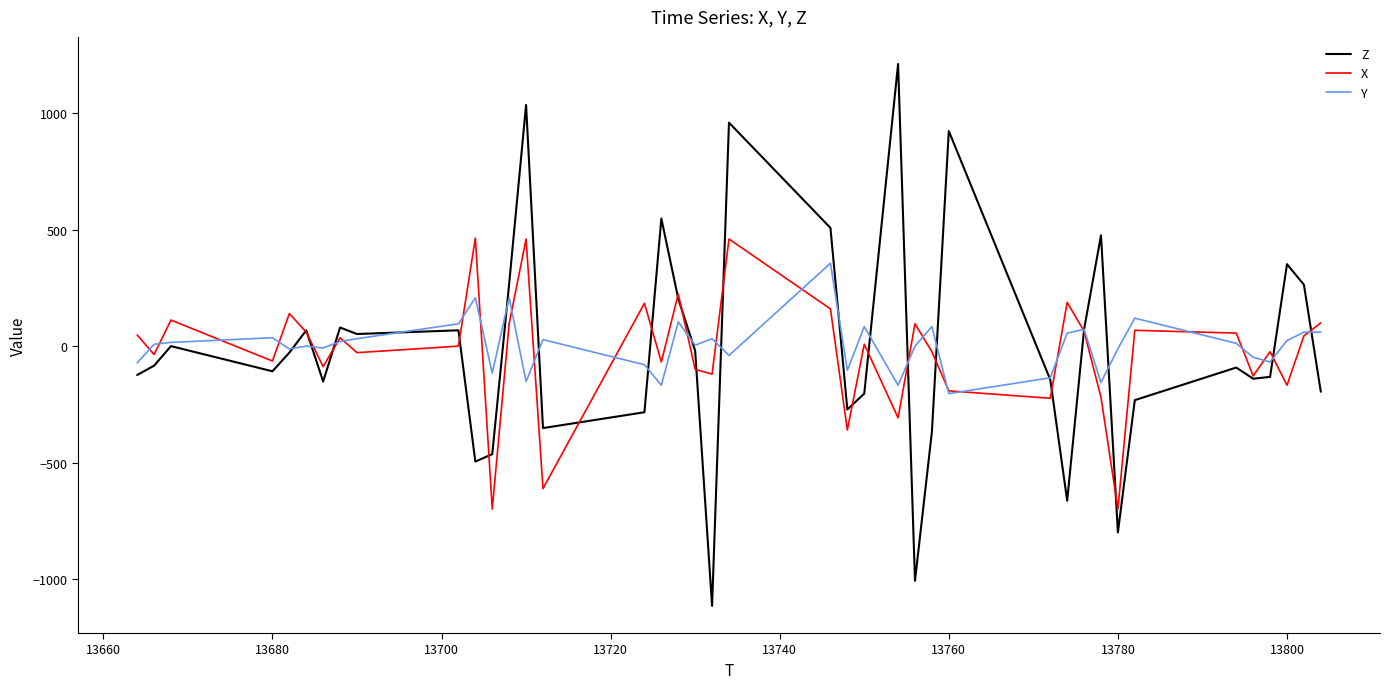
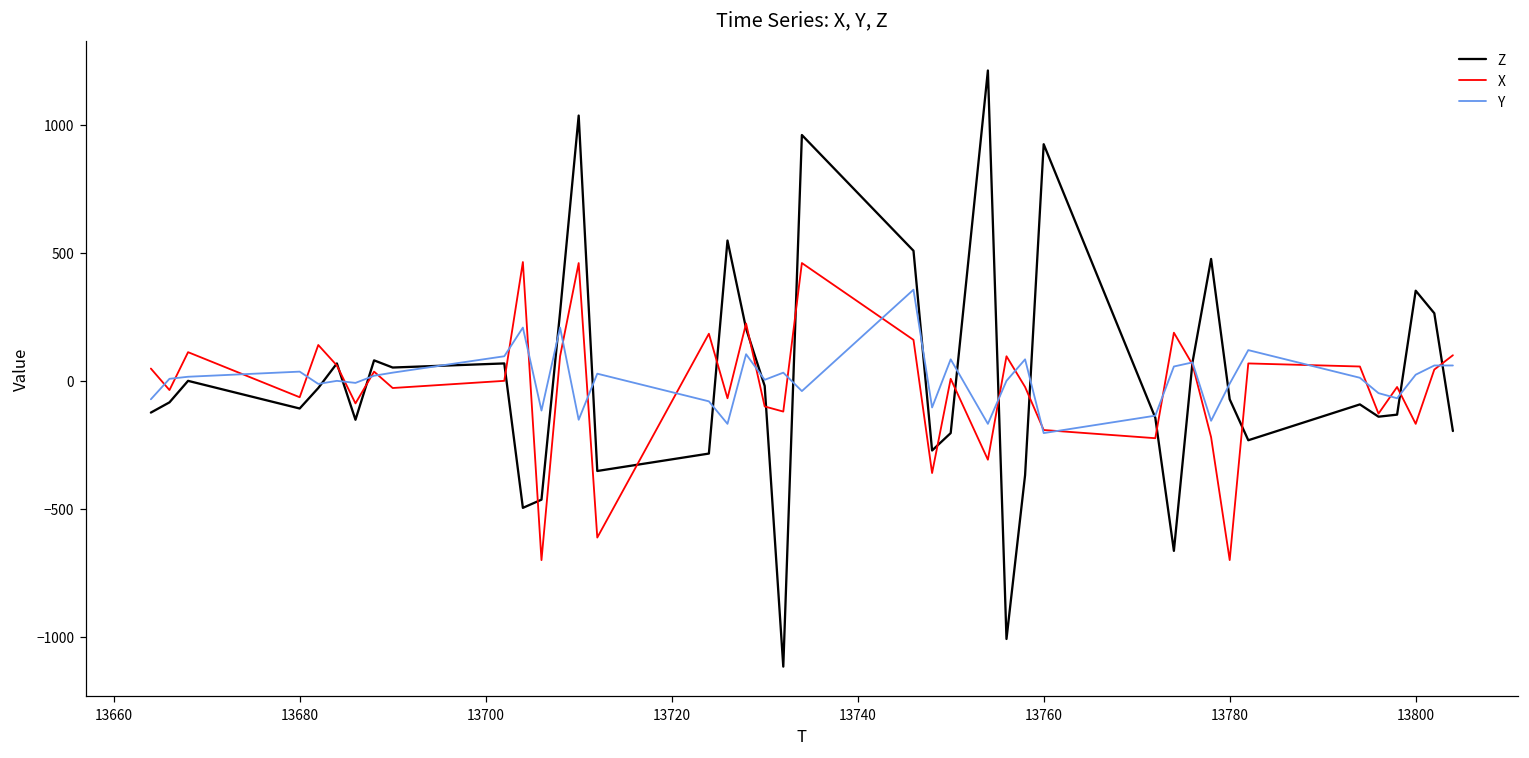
Z, 13780: -800 -> -70
